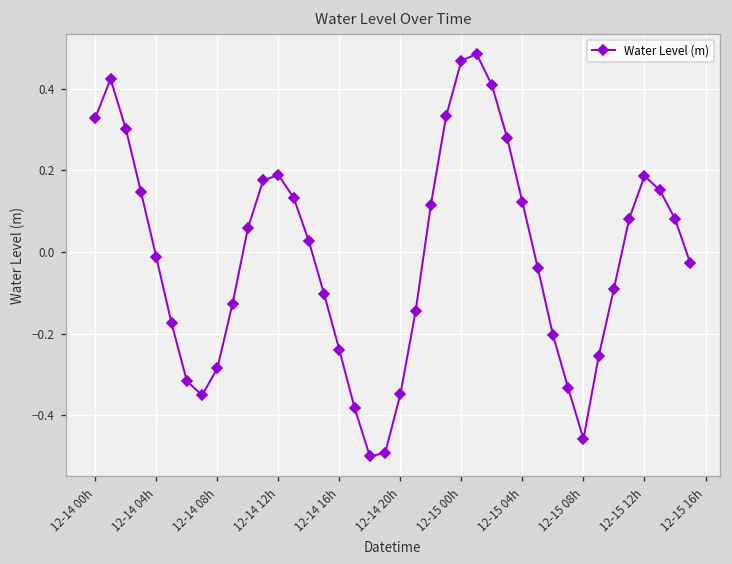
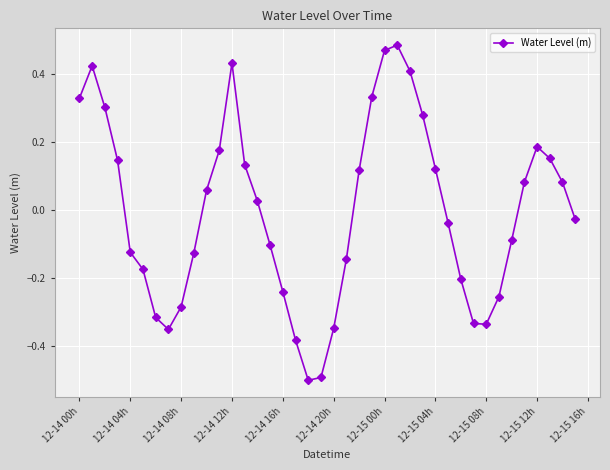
12-14 04h: -0.01 -> -0.12
12-14 12h: 0.19 -> 0.43
12-15 08h: -0.46 -> -0.34
